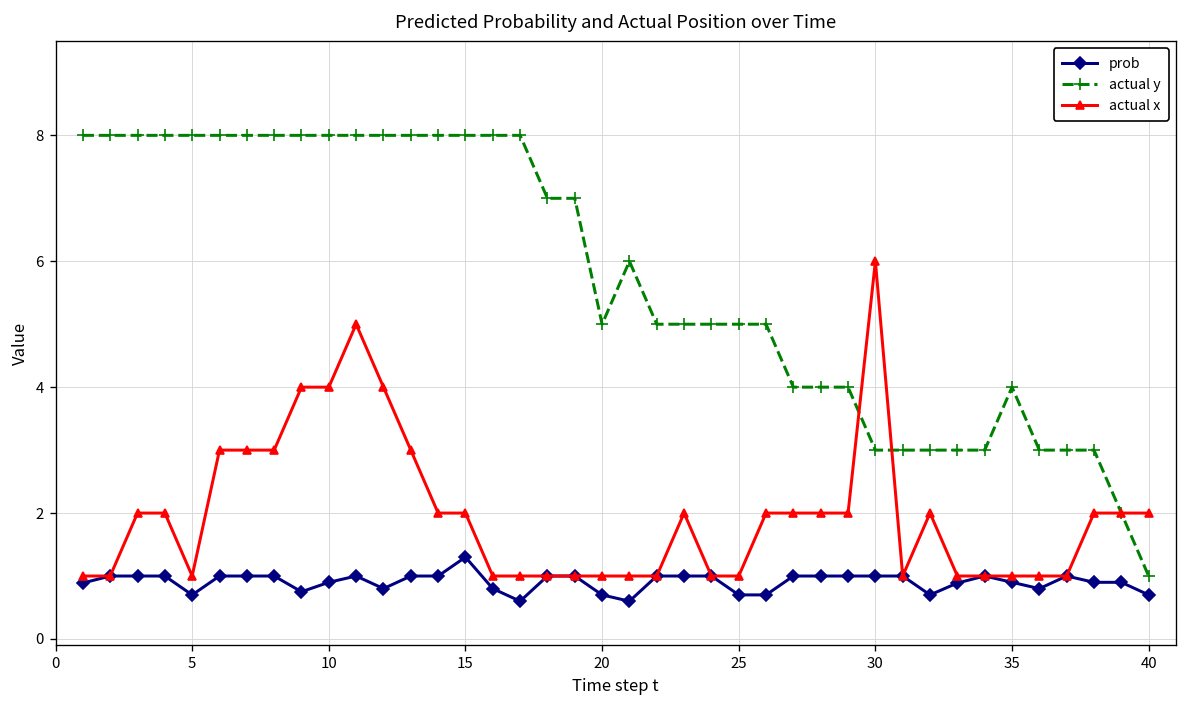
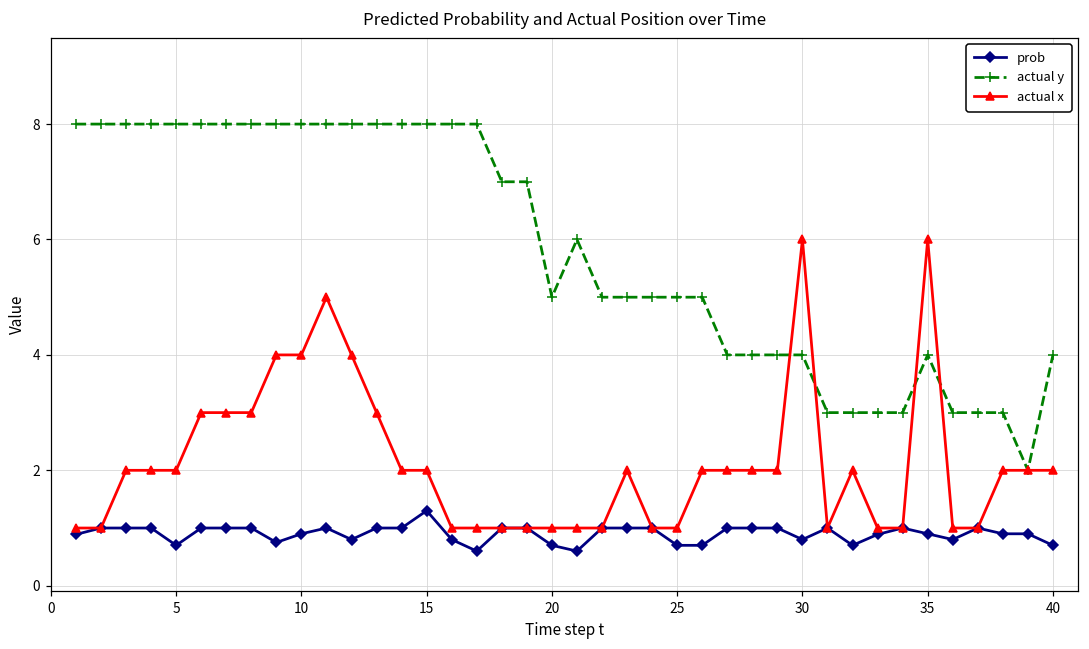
actual x, 5: 1 -> 2
prob, 30: 1.0 -> 0.8
actual y, 30: 3 -> 4
actual x, 35: 1 -> 6
actual y, 40: 1 -> 4
